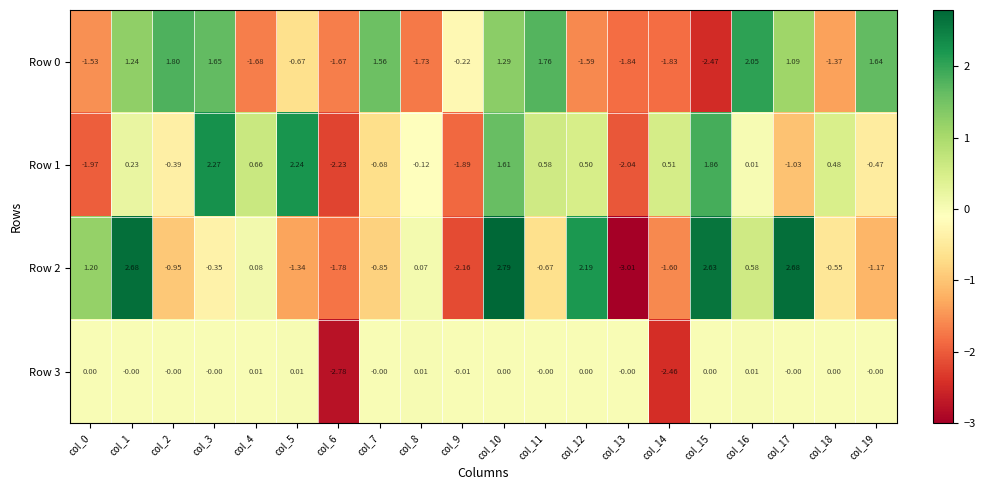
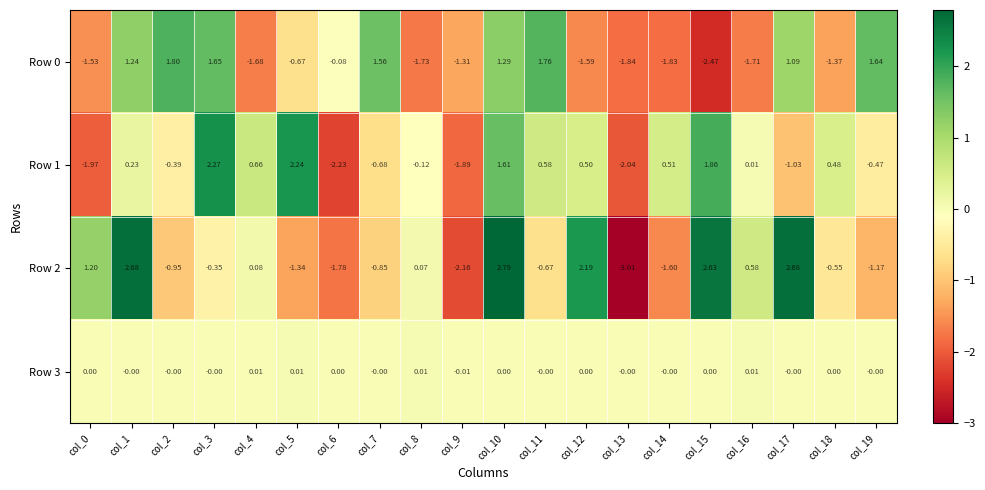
Row 0, col_6: -1.67 -> -0.08
Row 0, col_9: -0.22 -> -1.31
Row 0, col_16: 2.05 -> -1.71
Row 3, col_6: -2.78 -> 0.00
Row 3, col_14: -2.46 -> -0.00
